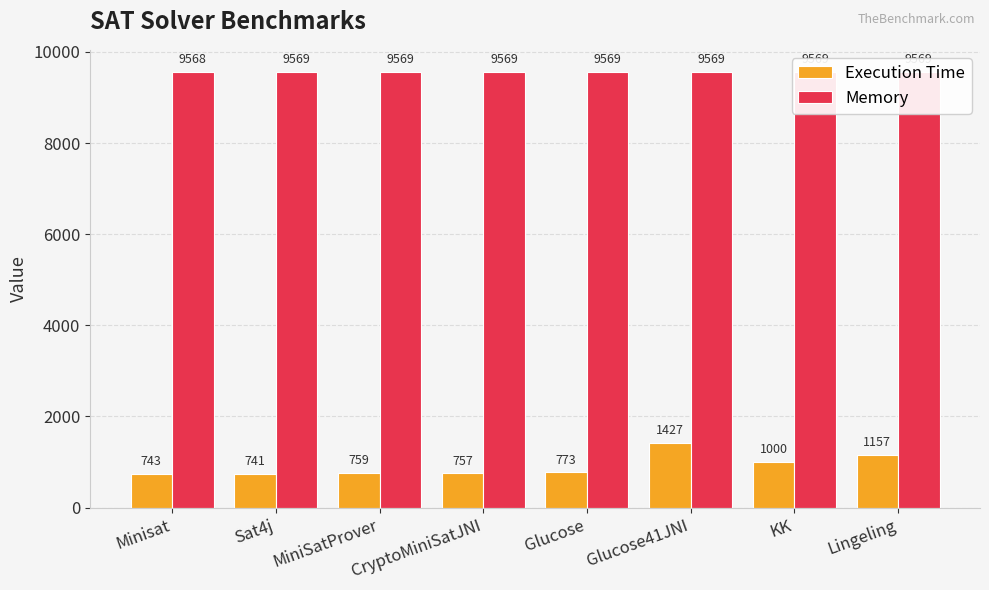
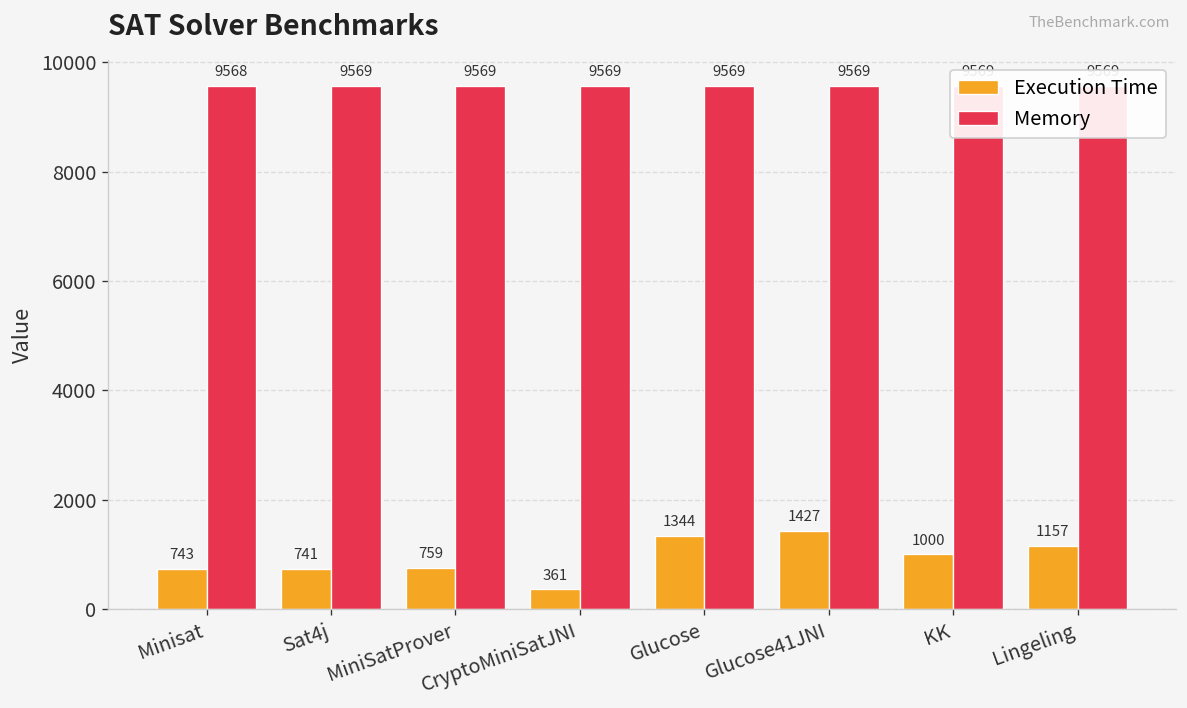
Execution Time, CryptoMiniSatJNI: 757 -> 361
Execution Time, Glucose: 773 -> 1344
